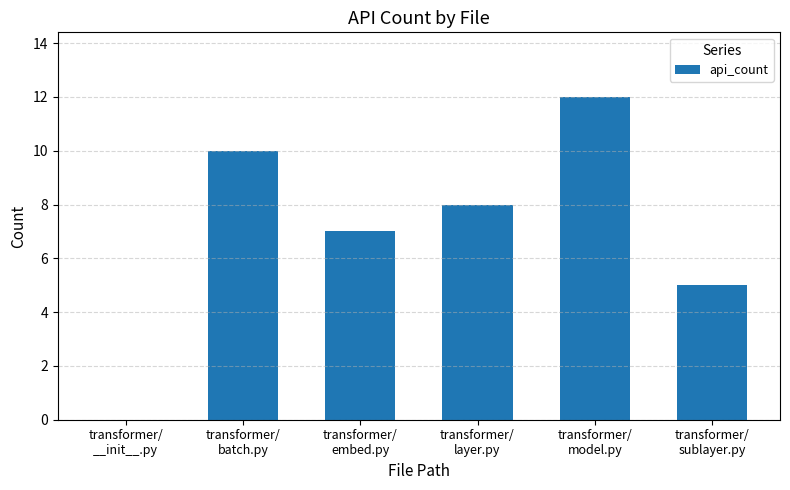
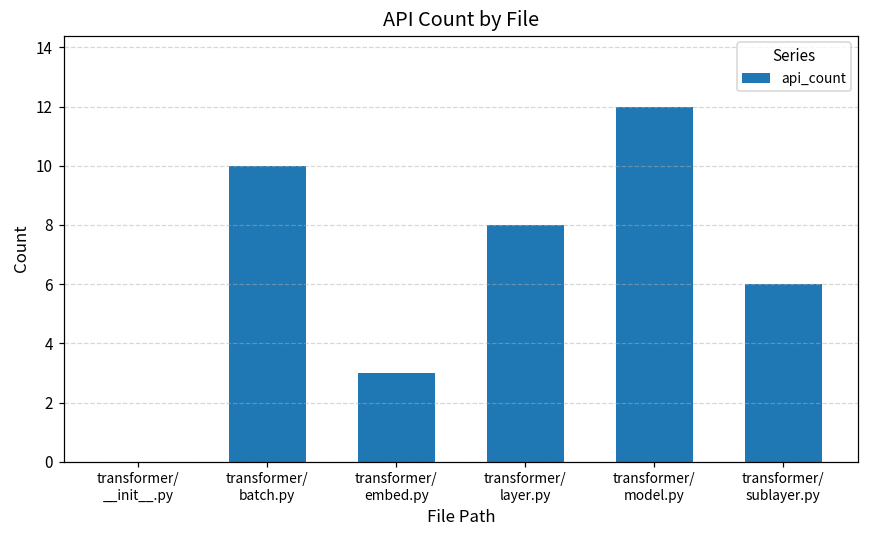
transformer/ embed.py: 7 -> 3
transformer/ sublayer.py: 5 -> 6
